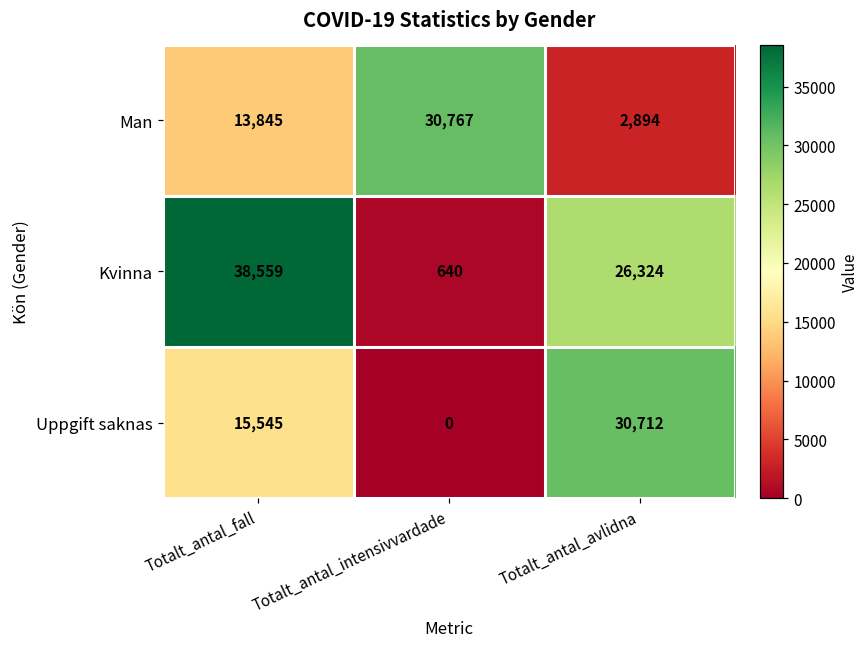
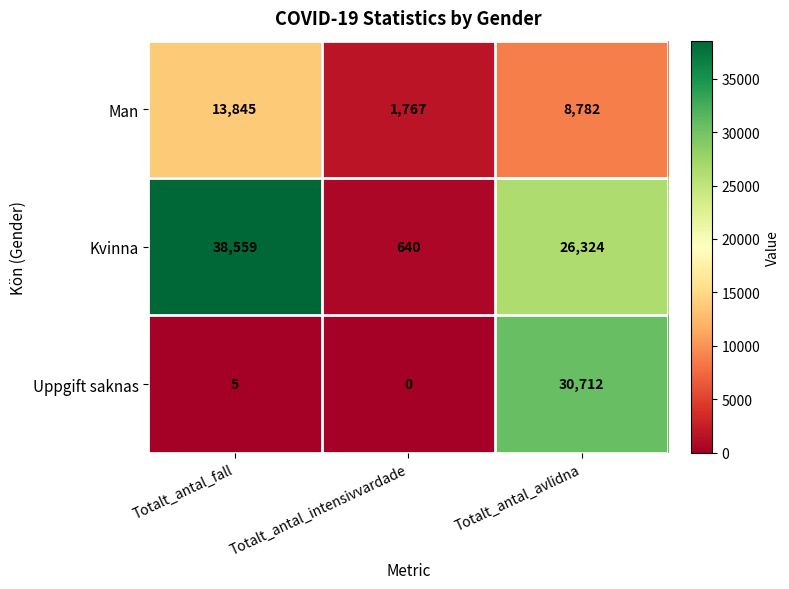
Man, Totalt_antal_intensivvardade: 30,767 -> 1,767
Man, Totalt_antal_avlidna: 2,894 -> 8,782
Uppgift saknas, Totalt_antal_fall: 15,545 -> 5
